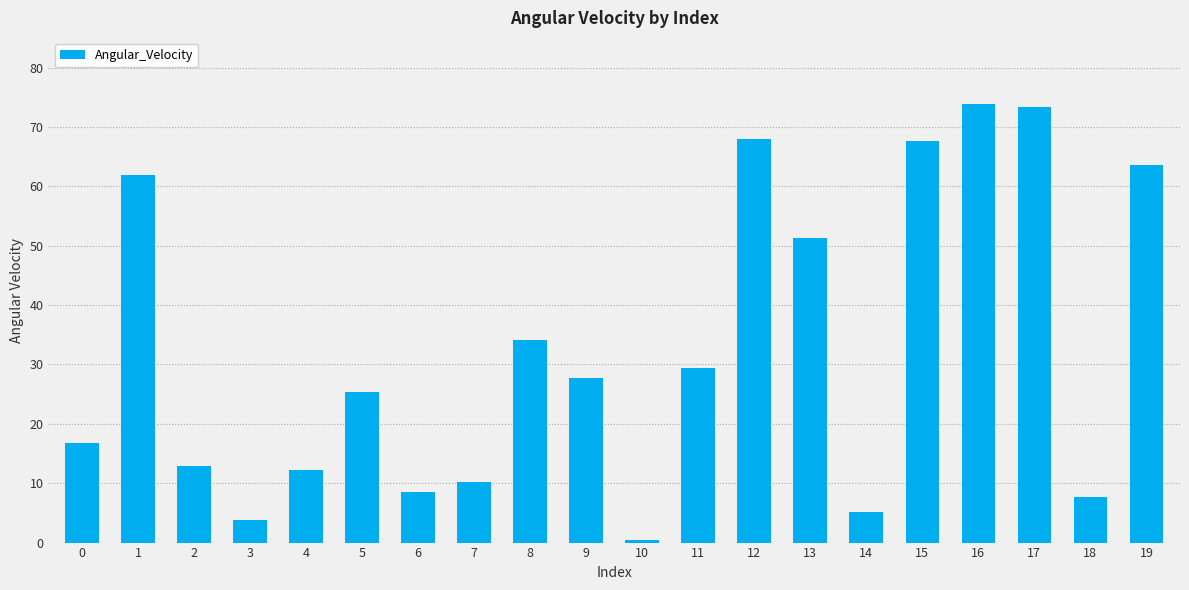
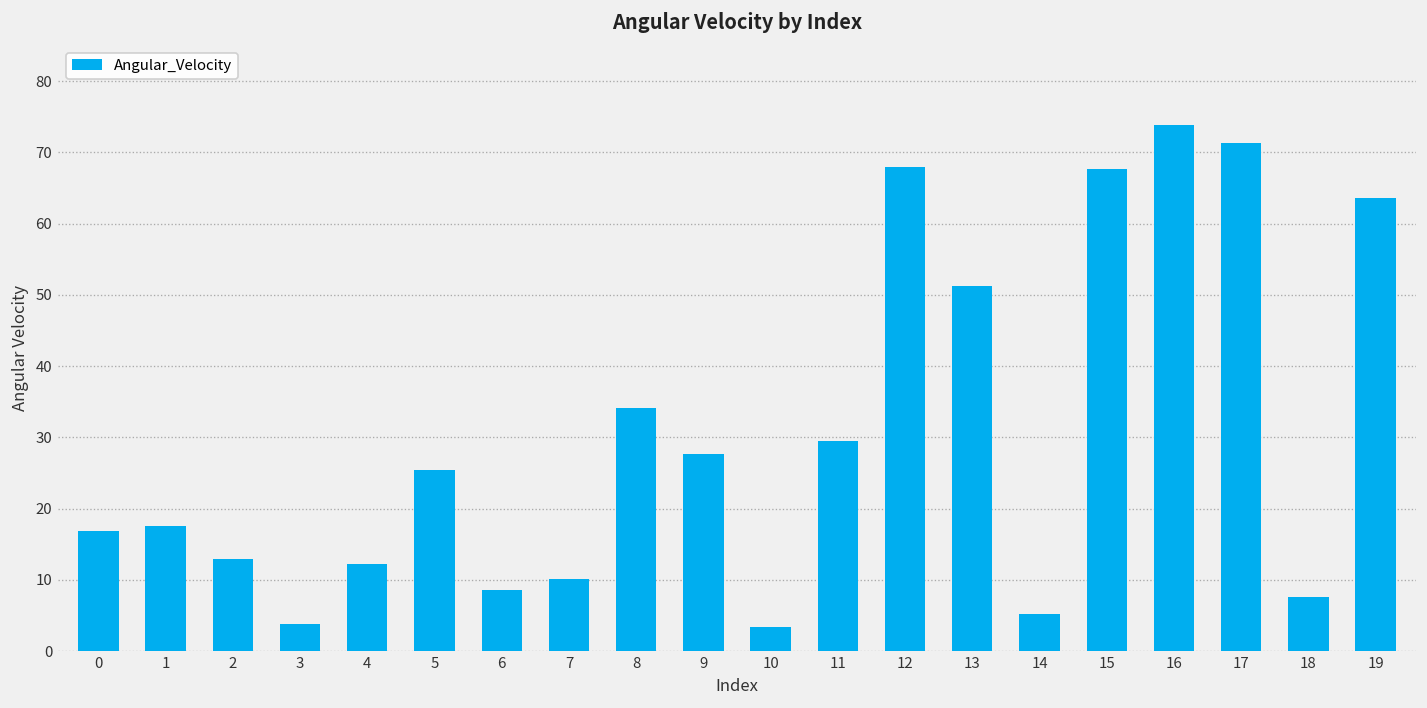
1: 62 -> 18
10: 1 -> 3
17: 73 -> 71
